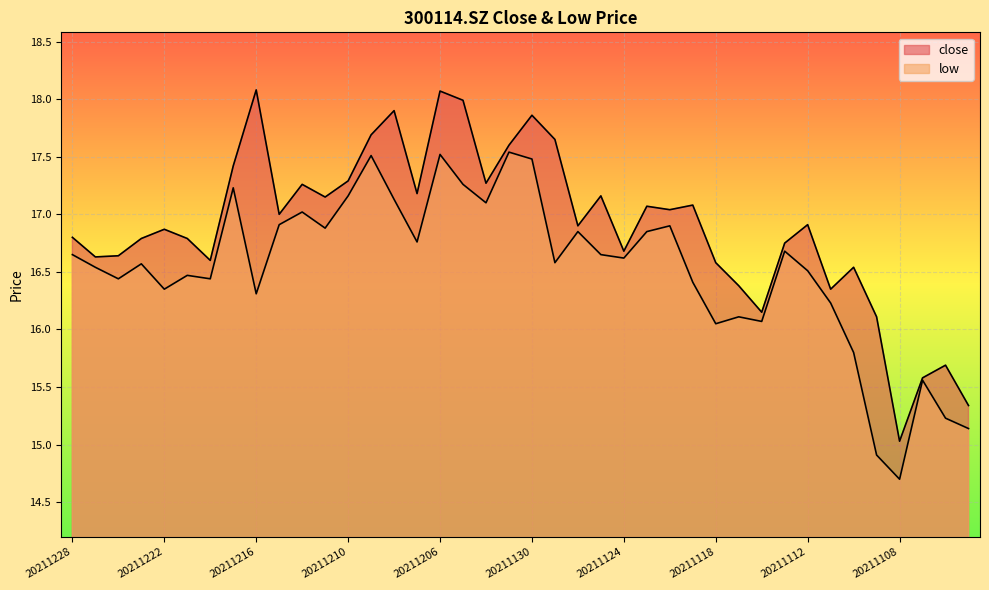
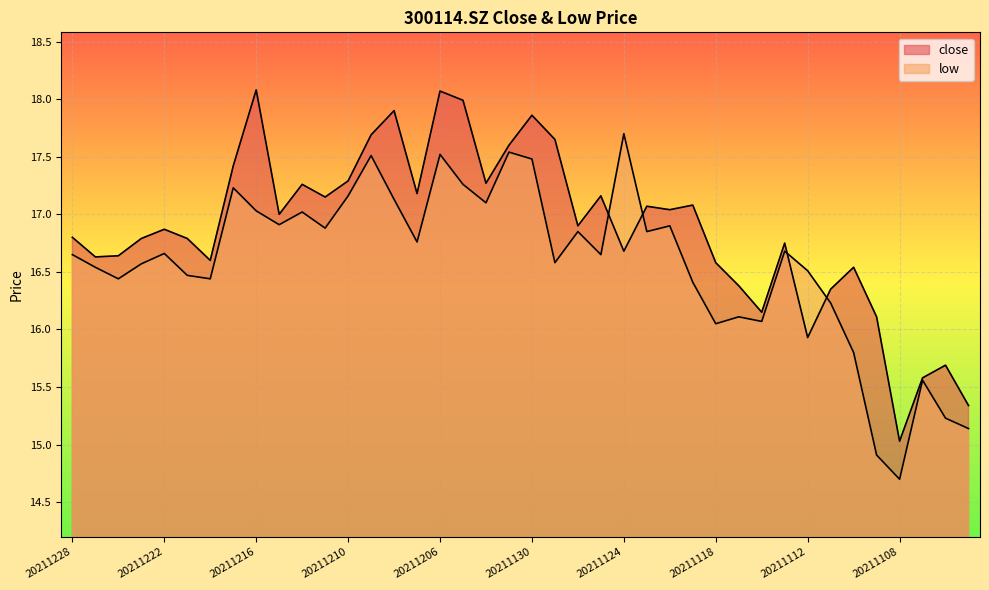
low, 20211222: 16.35 -> 16.66
low, 20211216: 16.31 -> 17.03
low, 20211124: 16.62 -> 17.70
close, 20211112: 16.91 -> 15.93
